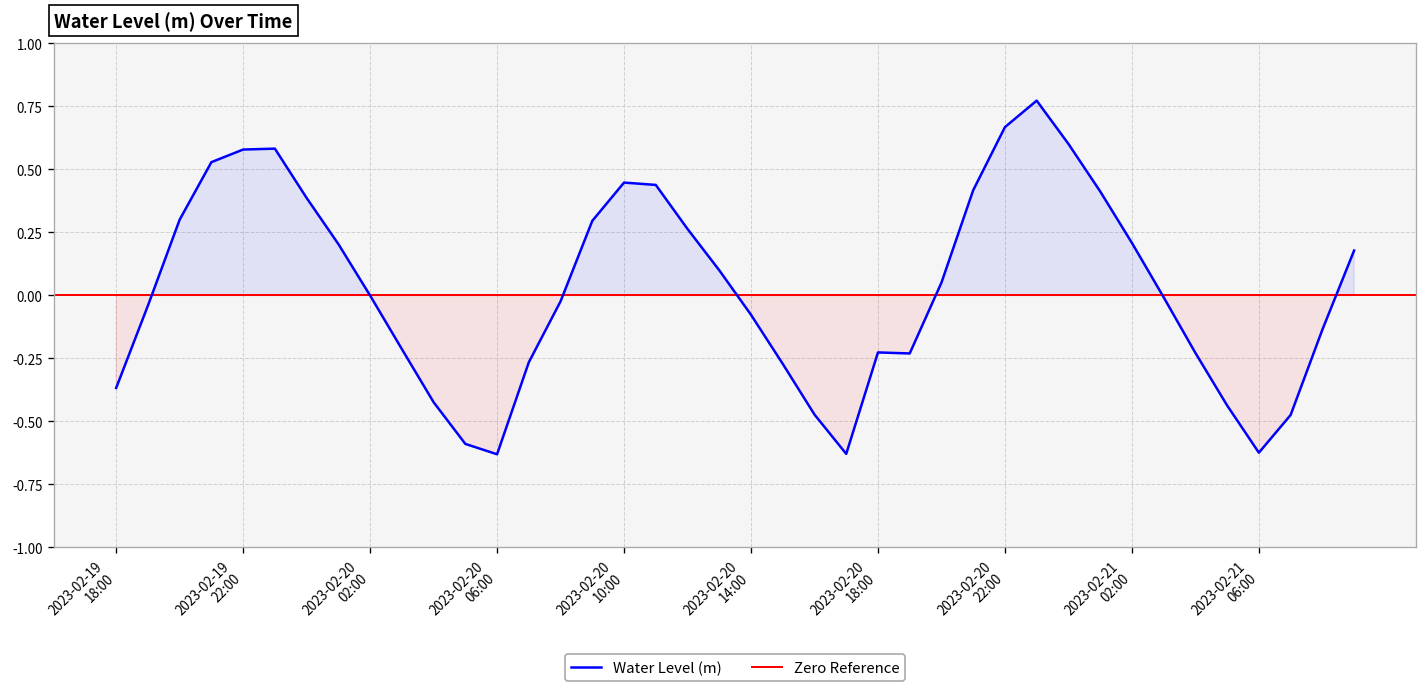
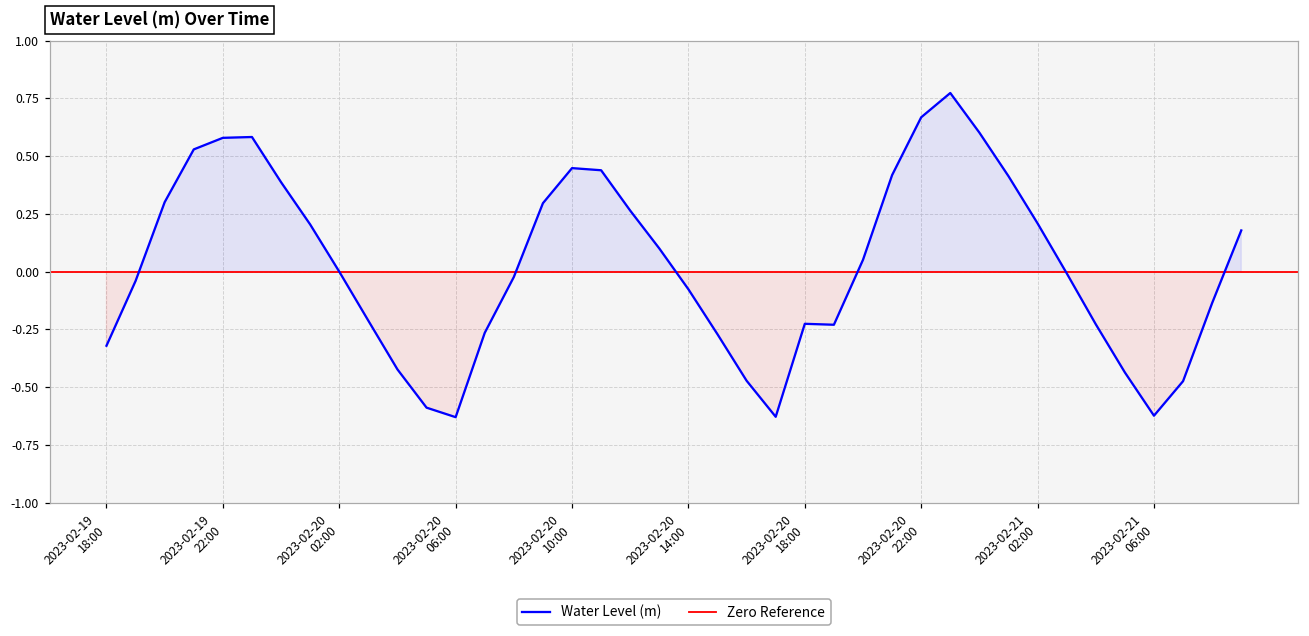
2023-02-19 18:00: -0.37 -> -0.32
